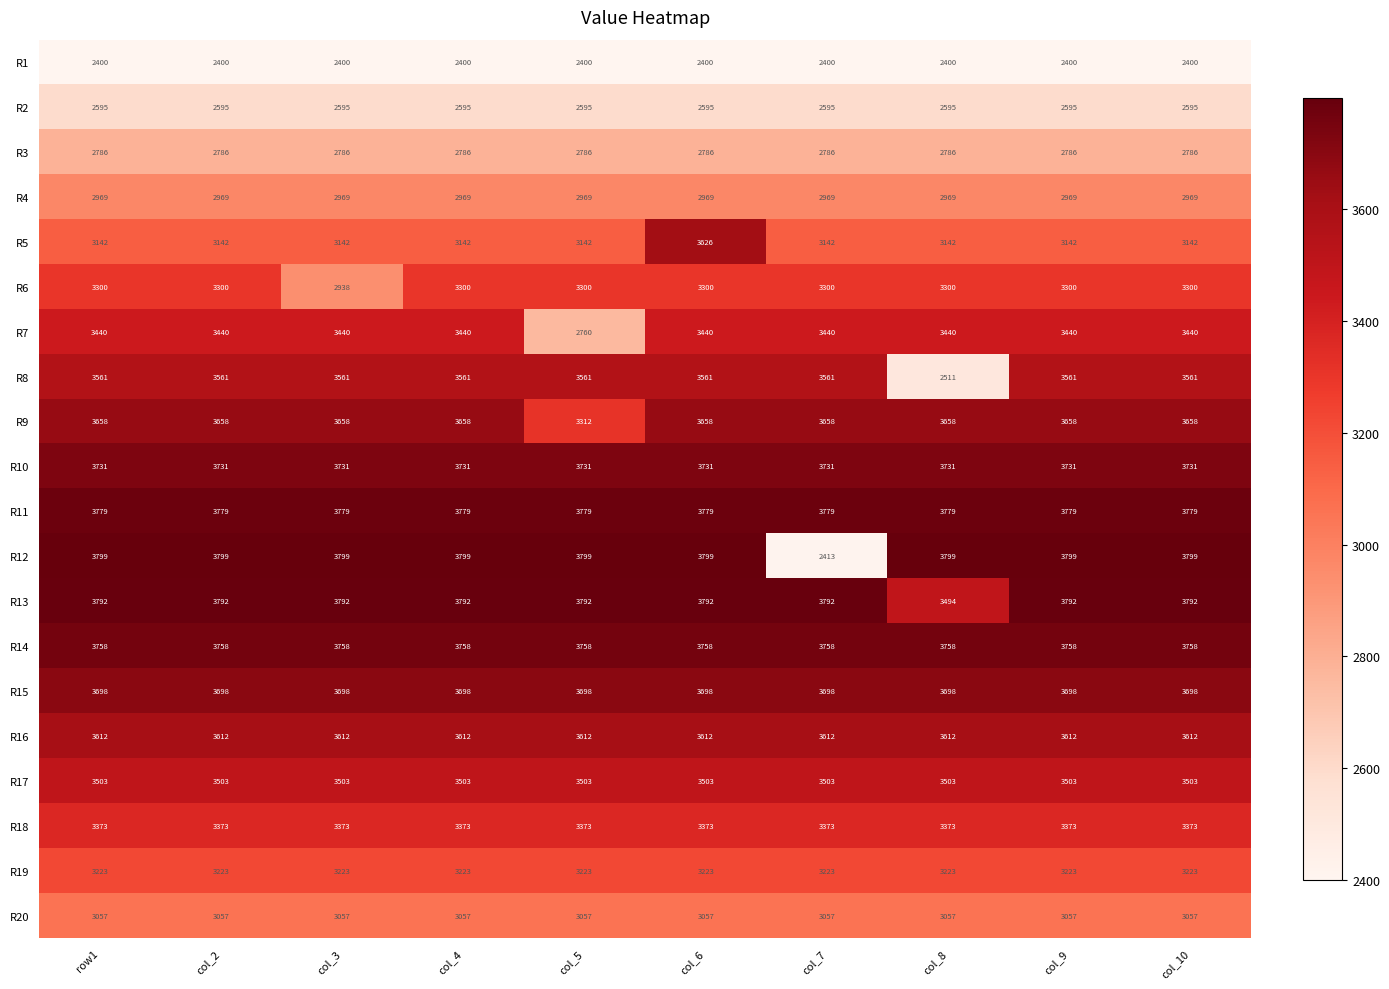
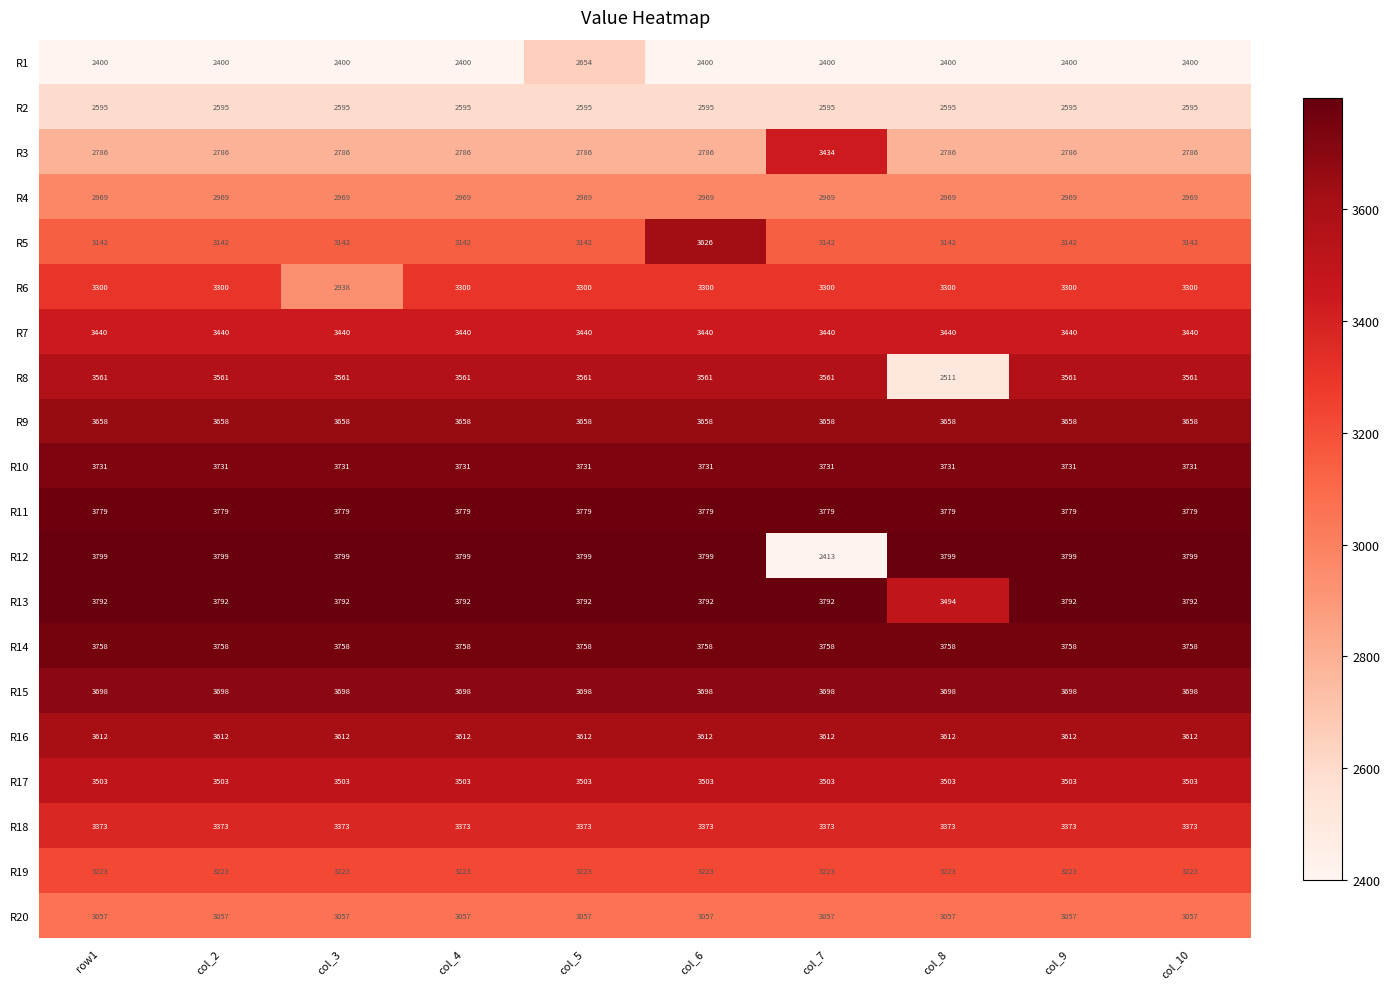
R1, col_5: 2400 -> 2654
R3, col_7: 2786 -> 3434
R7, col_5: 2760 -> 3440
R9, col_5: 3312 -> 3658
